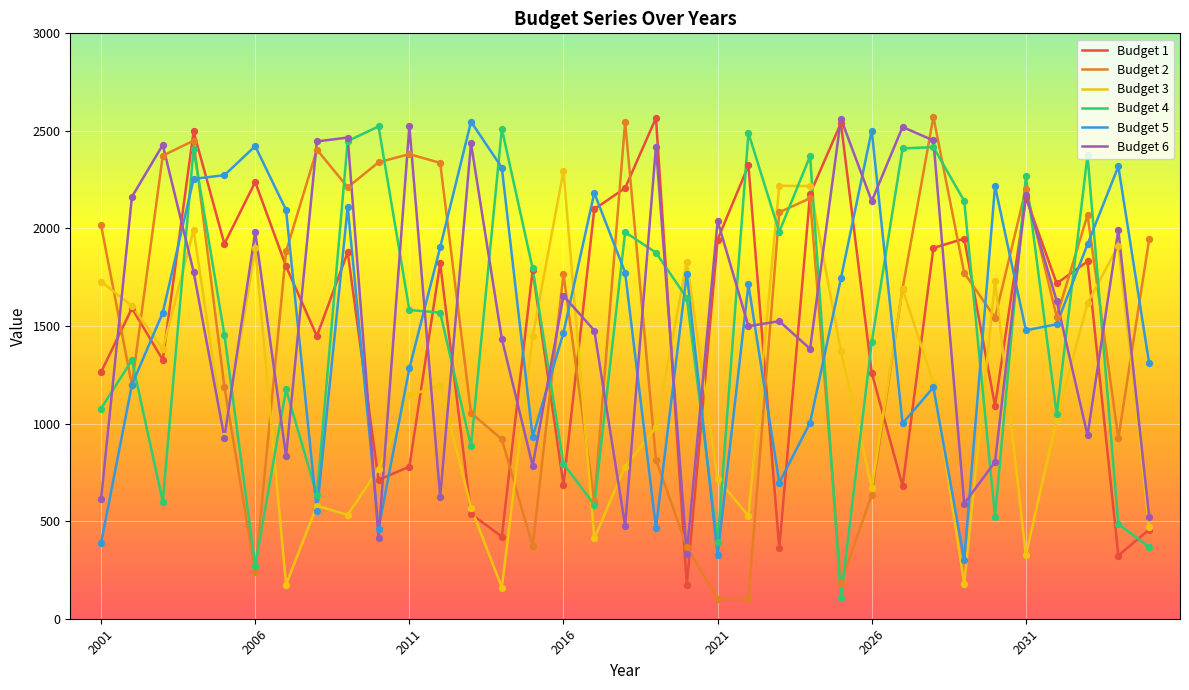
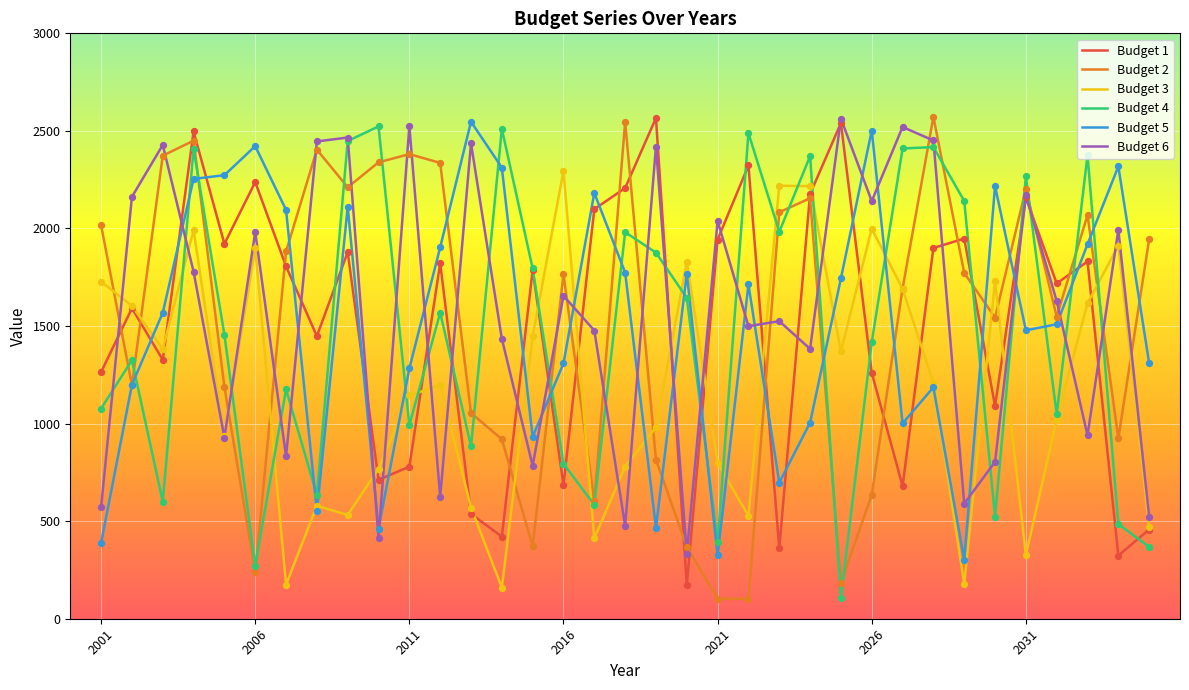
Budget 6, 2001: 610 -> 570
Budget 4, 2011: 1580 -> 990
Budget 5, 2016: 1470 -> 1310
Budget 3, 2021: 720 -> 800
Budget 3, 2026: 670 -> 2000
